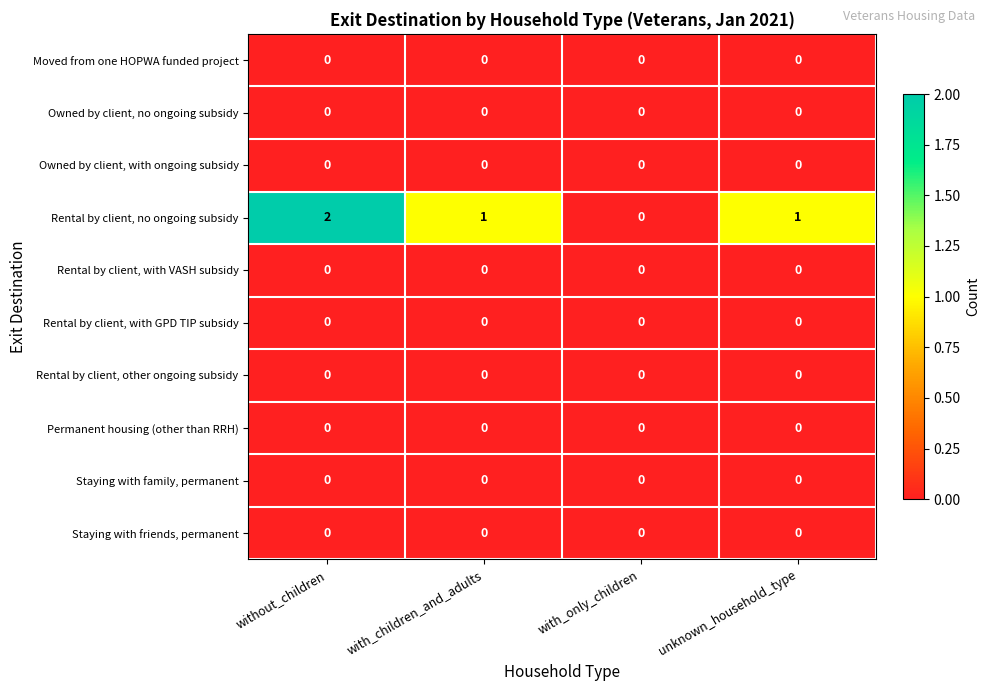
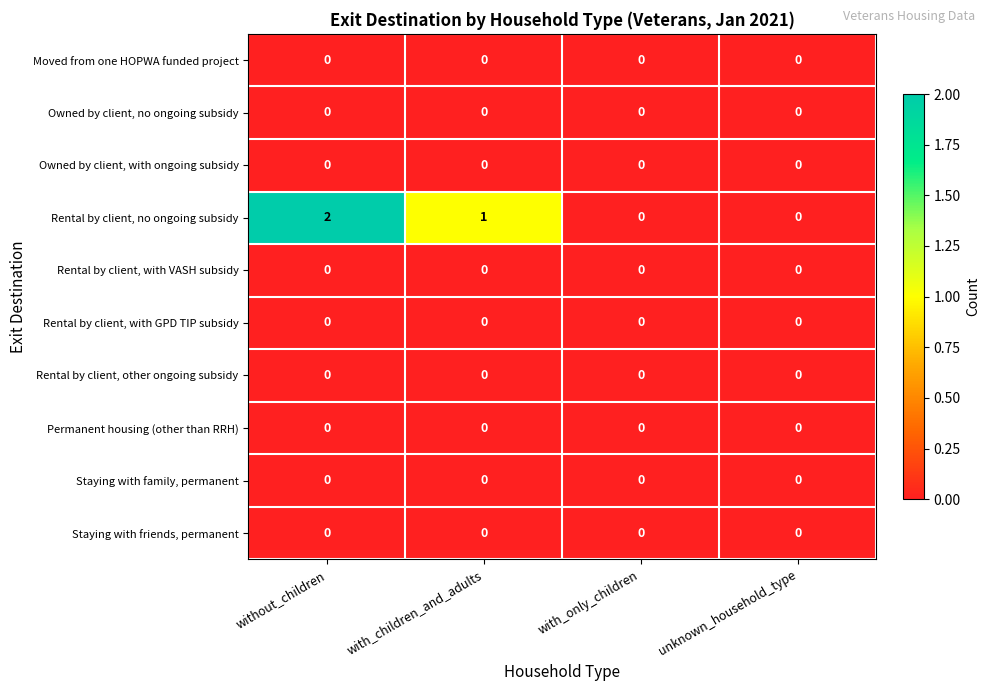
Rental by client, no ongoing subsidy, unknown_household_type: 1 -> 0
